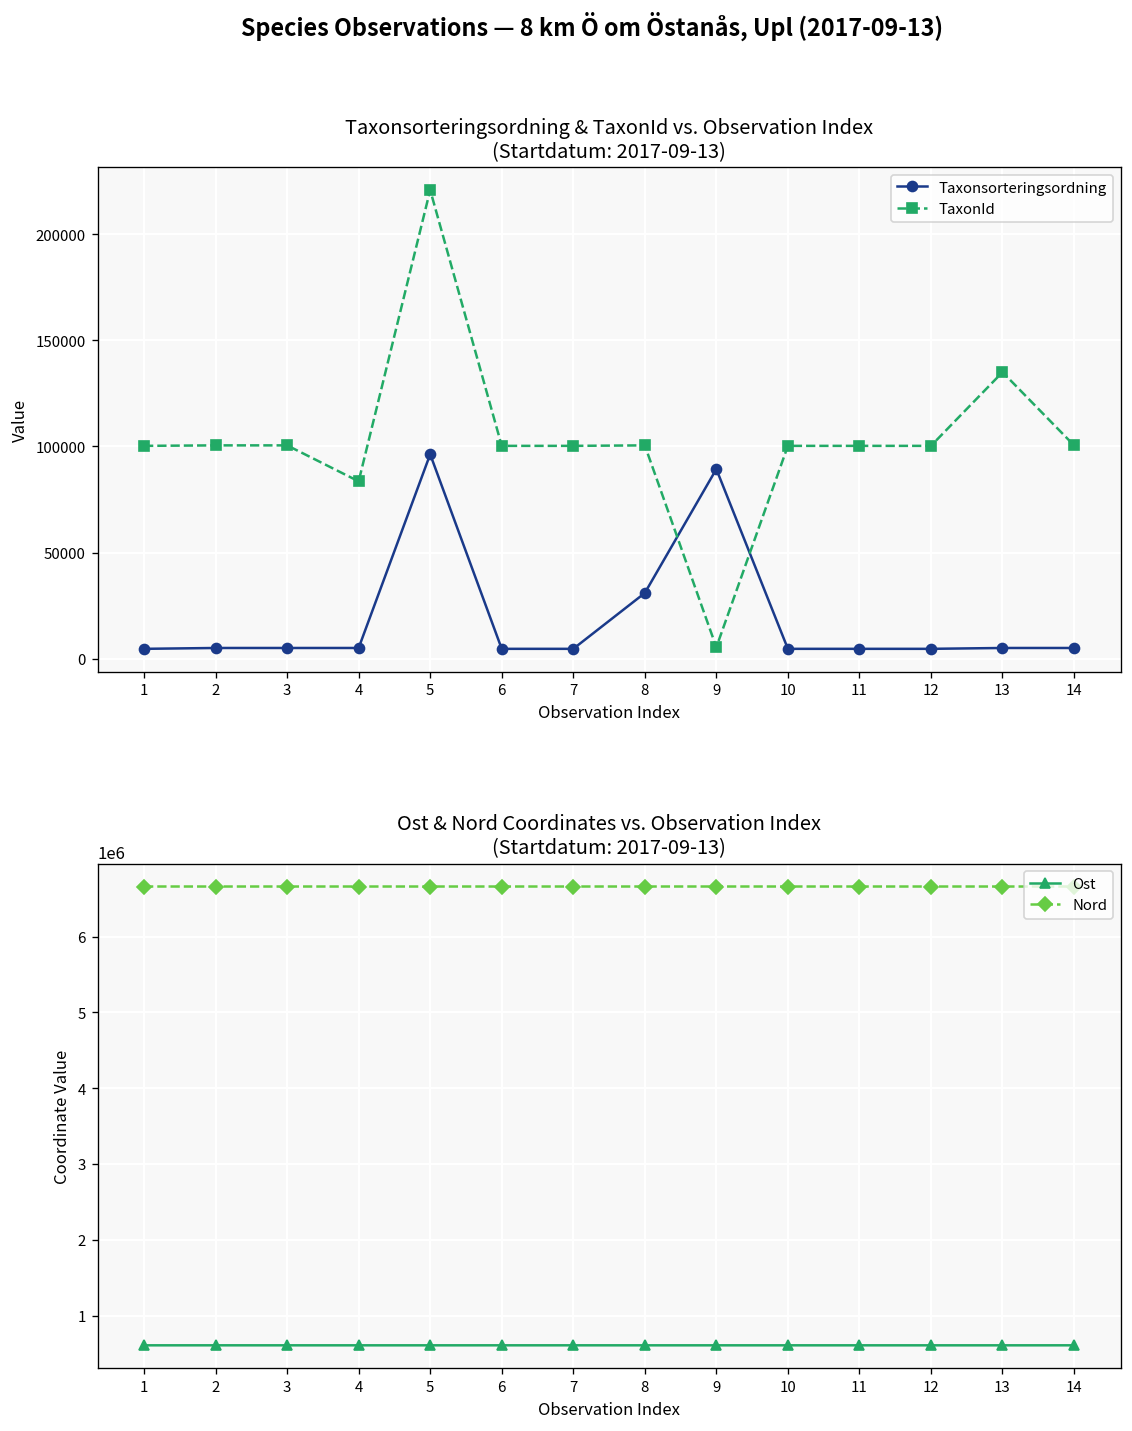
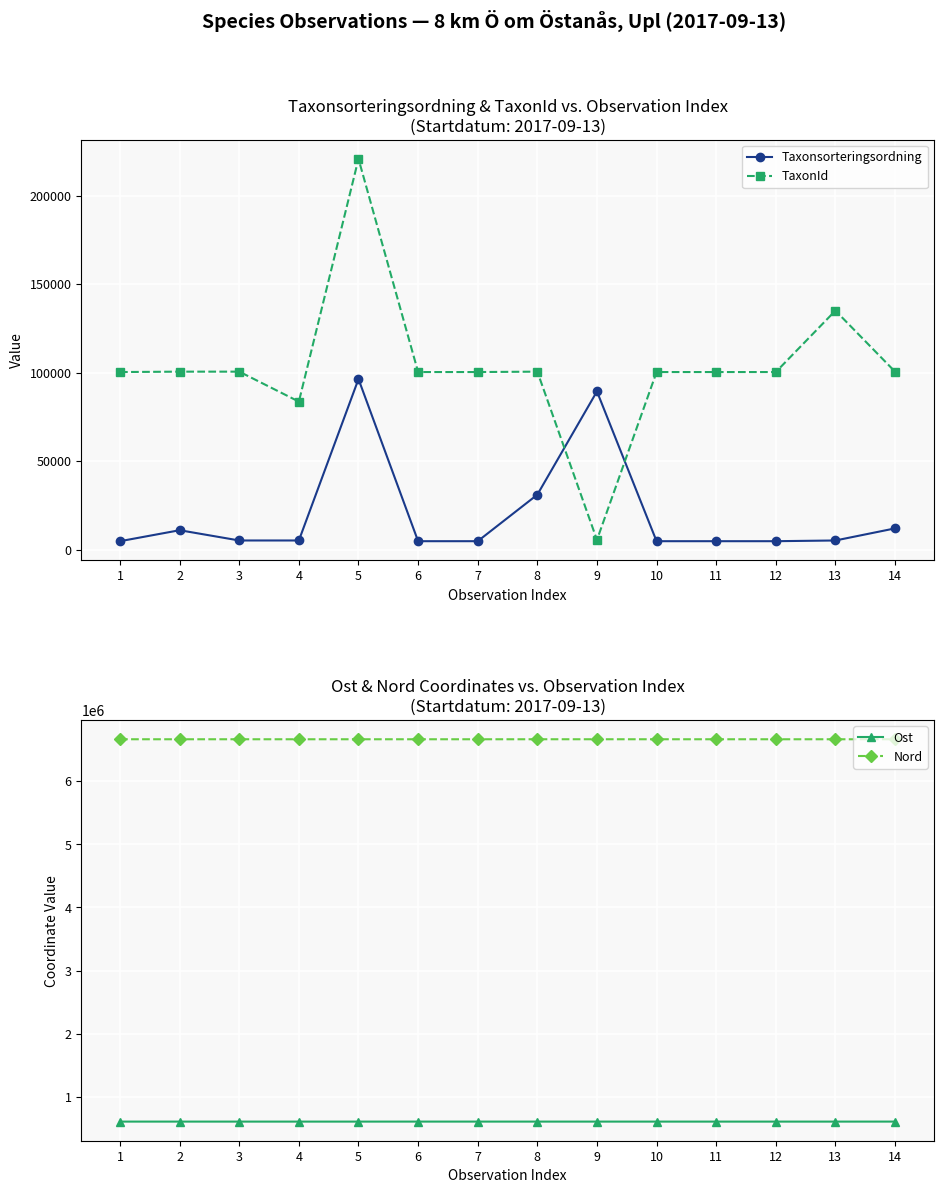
Taxonsorteringsordning & TaxonId vs. Observation Index (Startdatum: 2017-09-13), Taxonsorteringsordning, 2: 5000 -> 11000
Taxonsorteringsordning & TaxonId vs. Observation Index (Startdatum: 2017-09-13), Taxonsorteringsordning, 14: 5000 -> 12000
